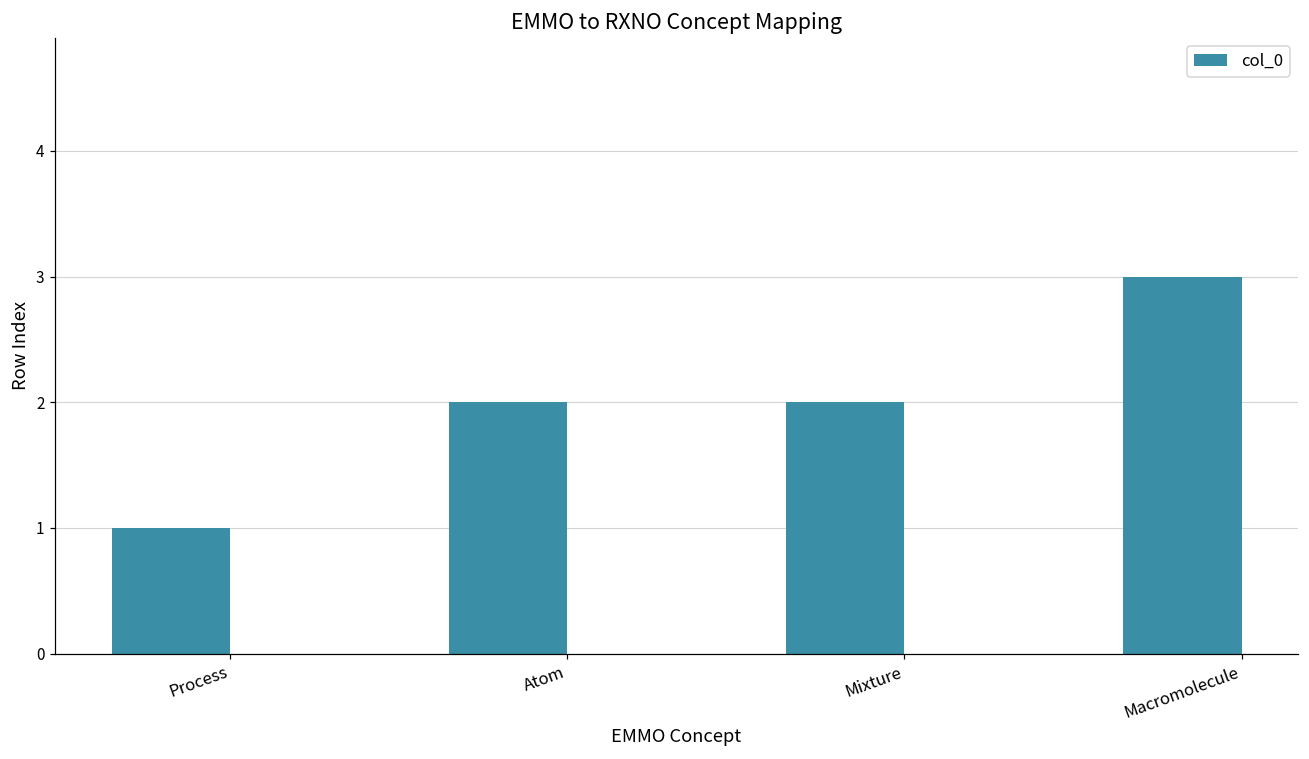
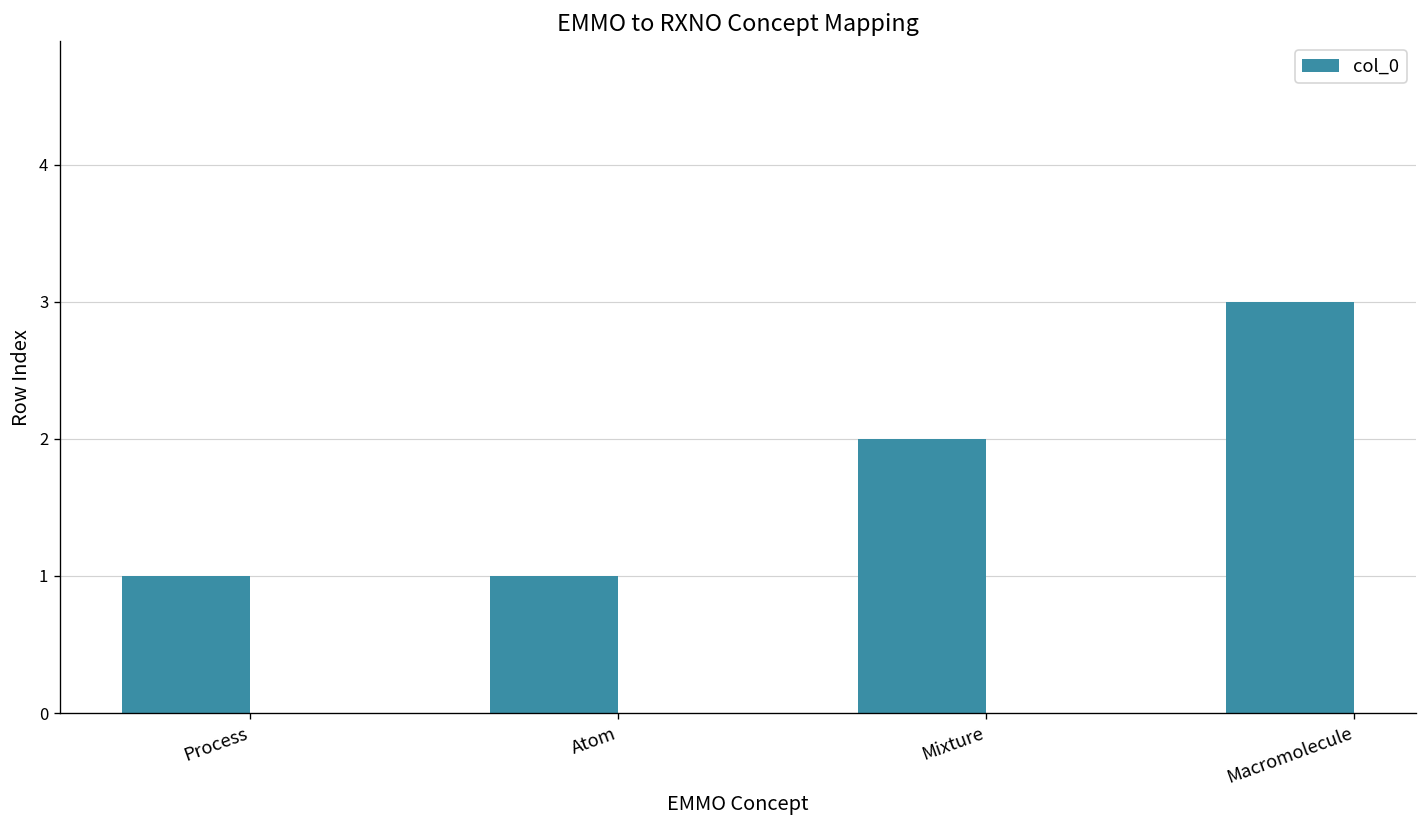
Atom: 2 -> 1
